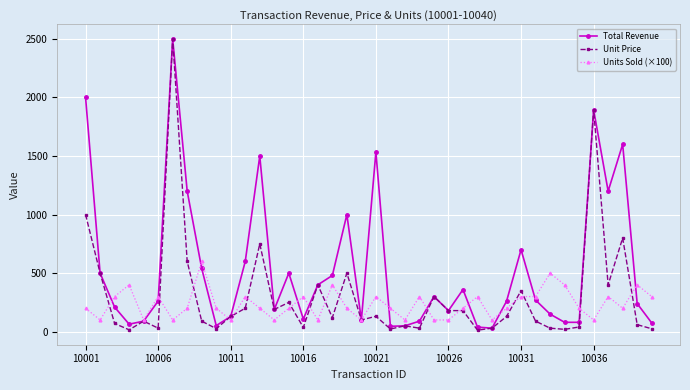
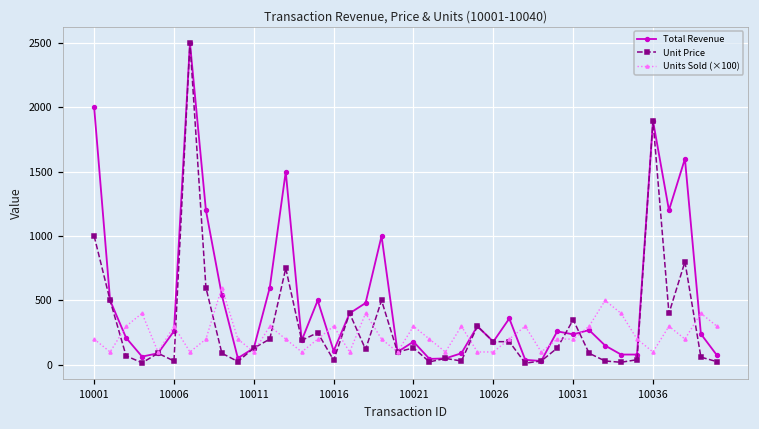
Total Revenue, 10021: 1540 -> 180
Total Revenue, 10031: 700 -> 240
Units Sold (×100), 10031: 300 -> 200
